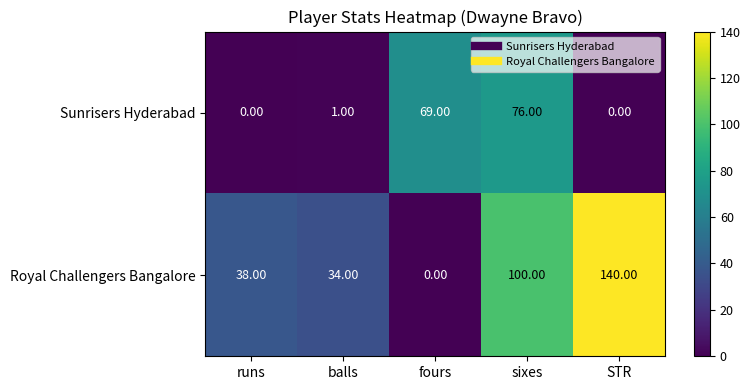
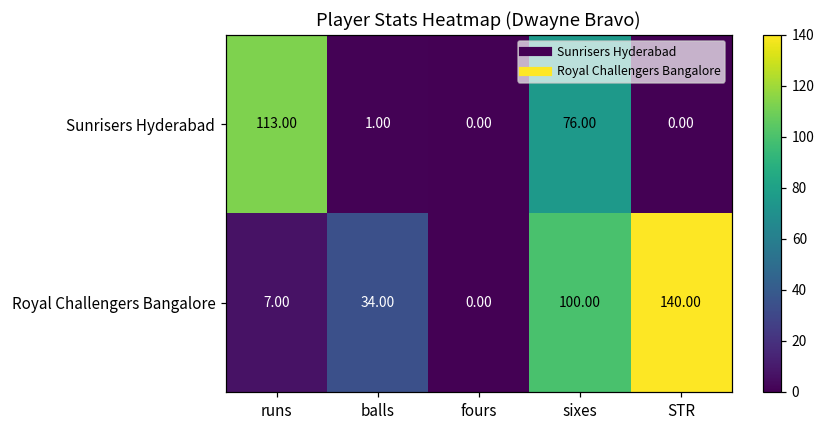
Sunrisers Hyderabad, runs: 0.00 -> 113.00
Sunrisers Hyderabad, fours: 69.00 -> 0.00
Royal Challengers Bangalore, runs: 38.00 -> 7.00
